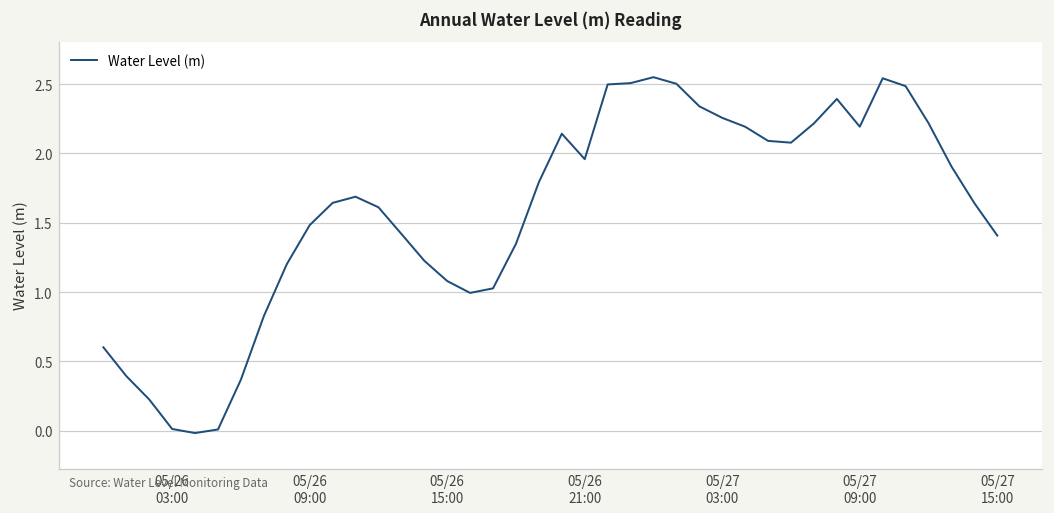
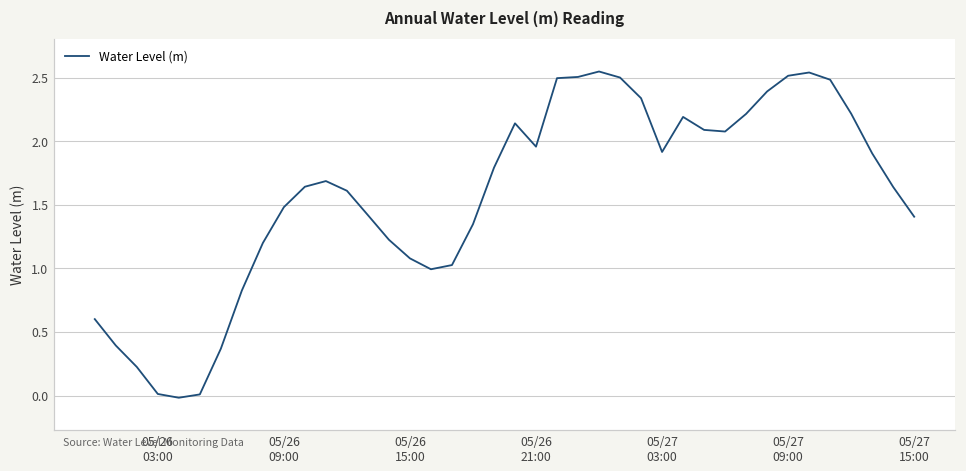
05/27 03:00: 2.26 -> 1.92
05/27 09:00: 2.19 -> 2.52
